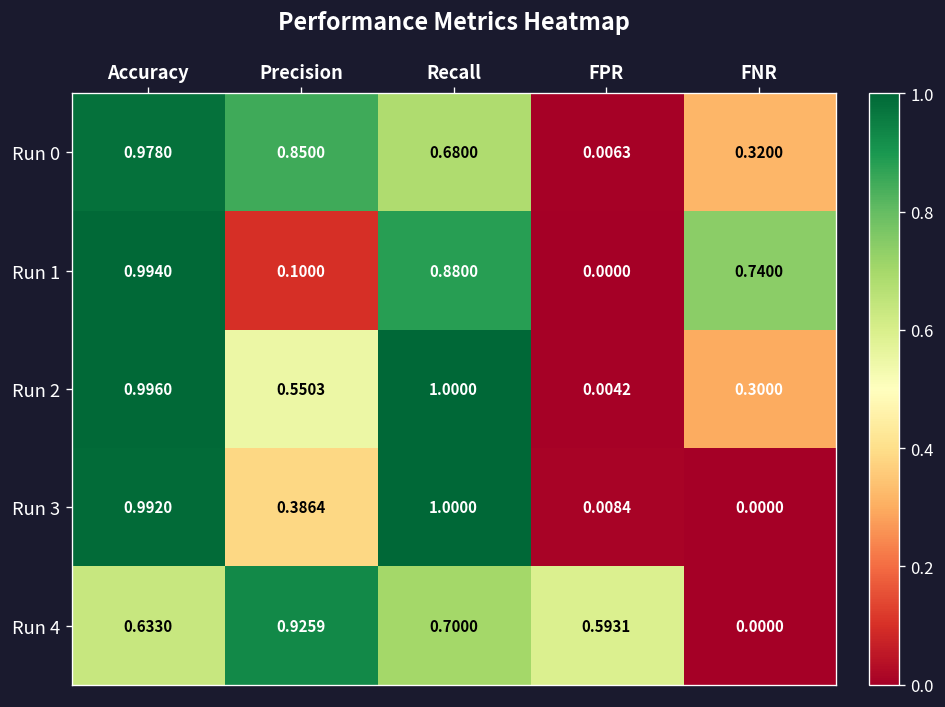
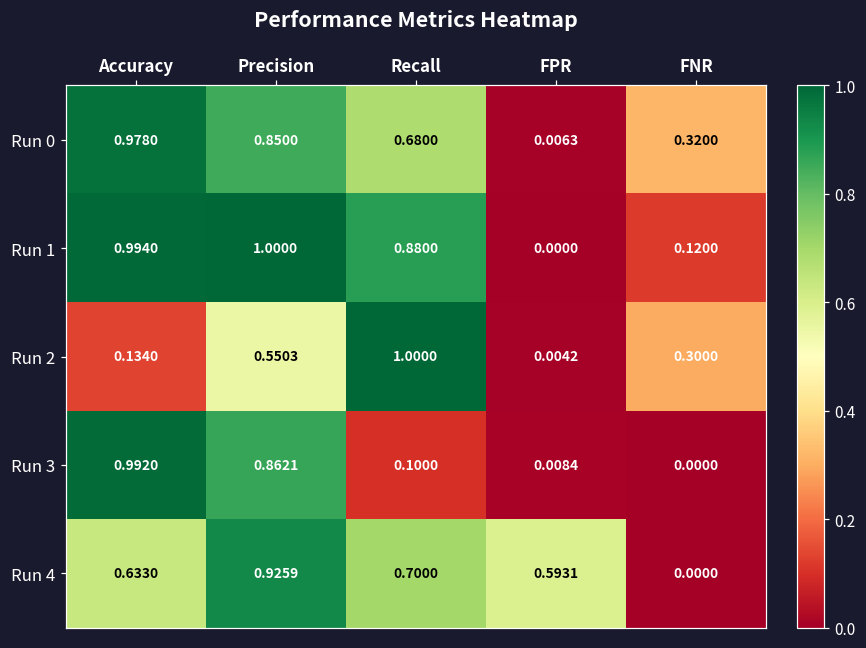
Run 1, Precision: 0.1000 -> 1.0000
Run 1, FNR: 0.7400 -> 0.1200
Run 2, Accuracy: 0.9960 -> 0.1340
Run 3, Precision: 0.3864 -> 0.8621
Run 3, Recall: 1.0000 -> 0.1000
